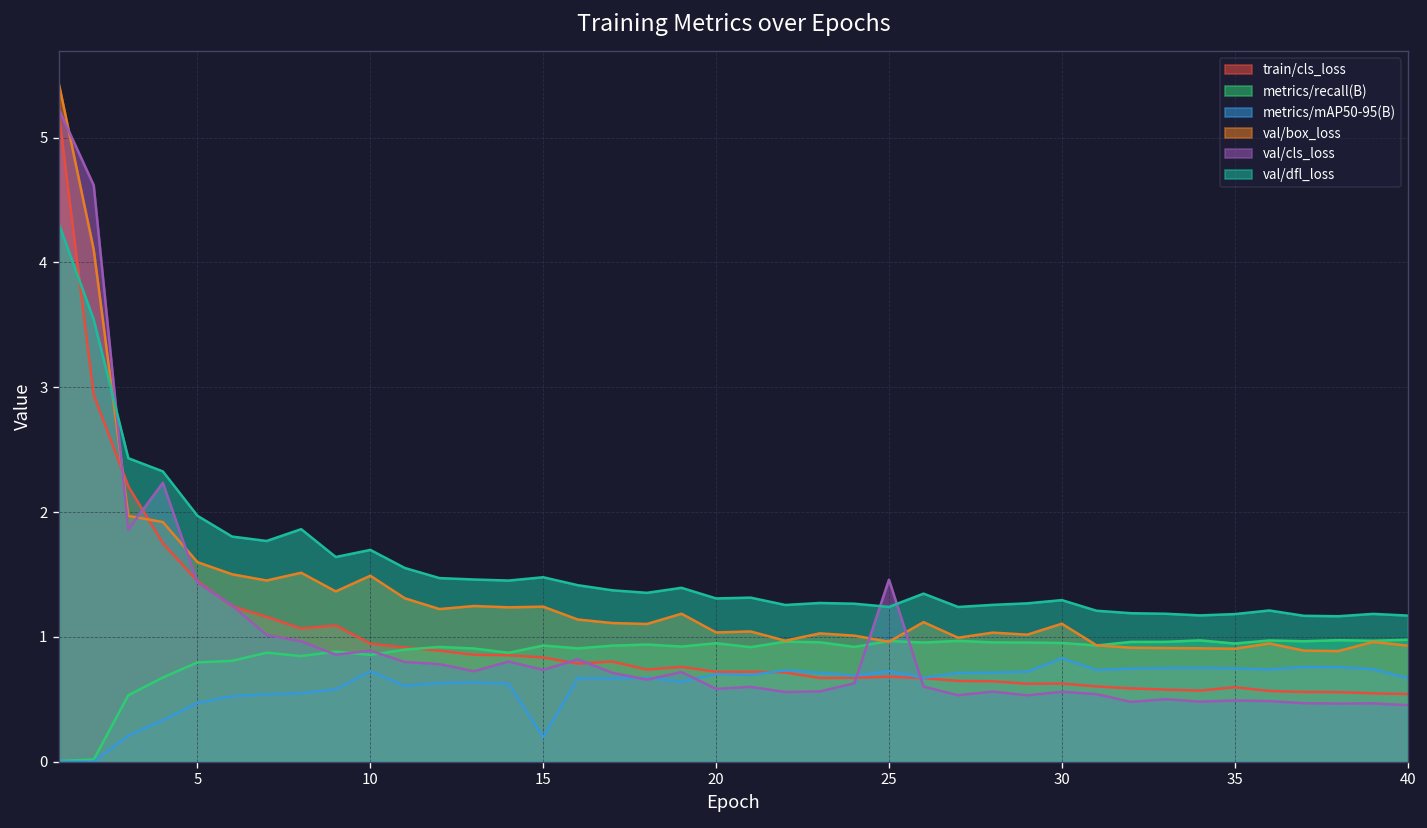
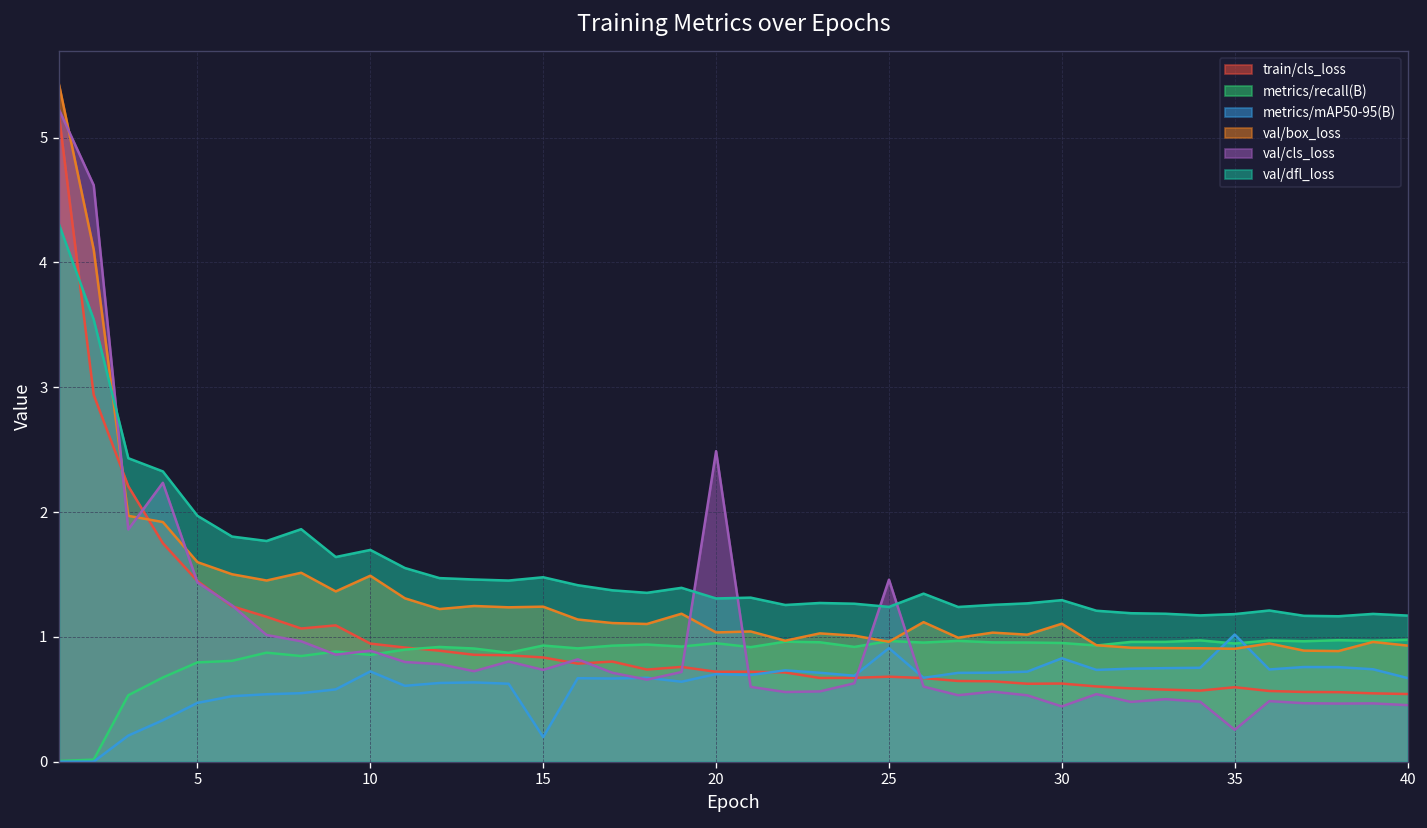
val/cls_loss, 20: 0.58 -> 2.49
metrics/mAP50-95(B), 25: 0.73 -> 0.91
val/cls_loss, 30: 0.56 -> 0.44
metrics/mAP50-95(B), 35: 0.75 -> 1.02
val/cls_loss, 35: 0.49 -> 0.26
